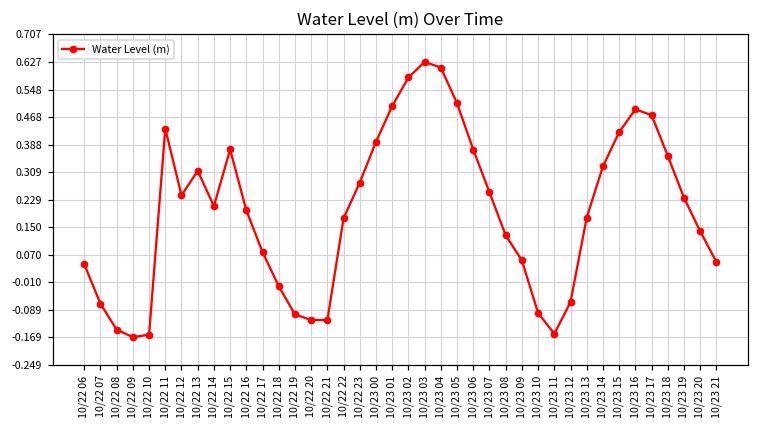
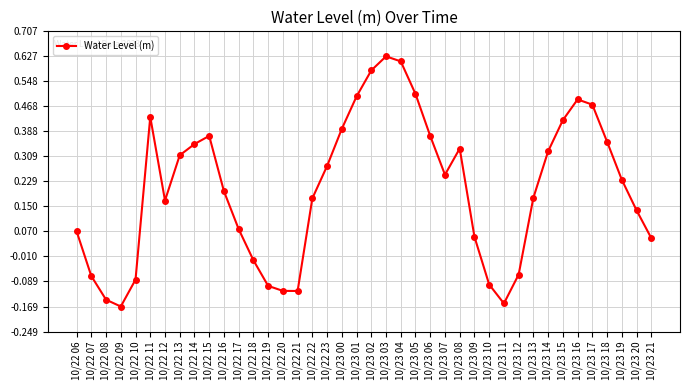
10/22 06: 0.04 -> 0.07
10/22 10: -0.16 -> -0.08
10/22 12: 0.24 -> 0.17
10/22 14: 0.21 -> 0.35
10/23 08: 0.13 -> 0.33
